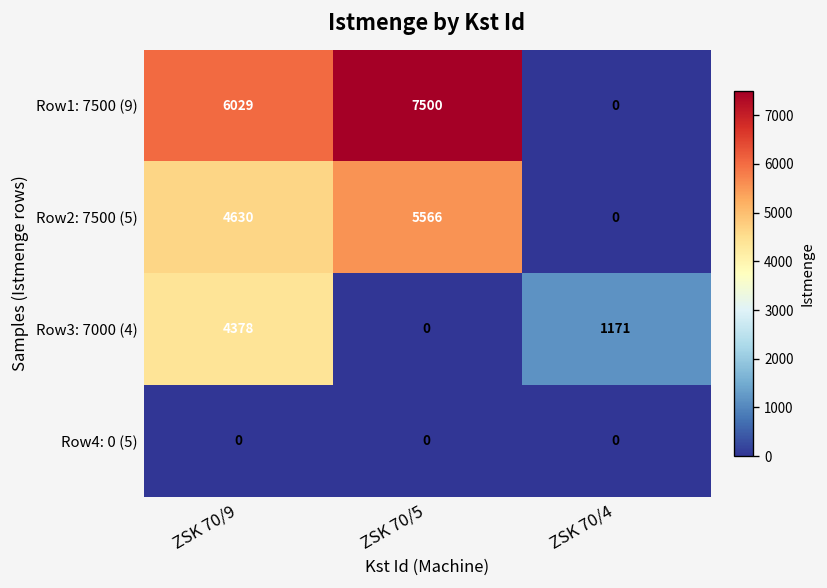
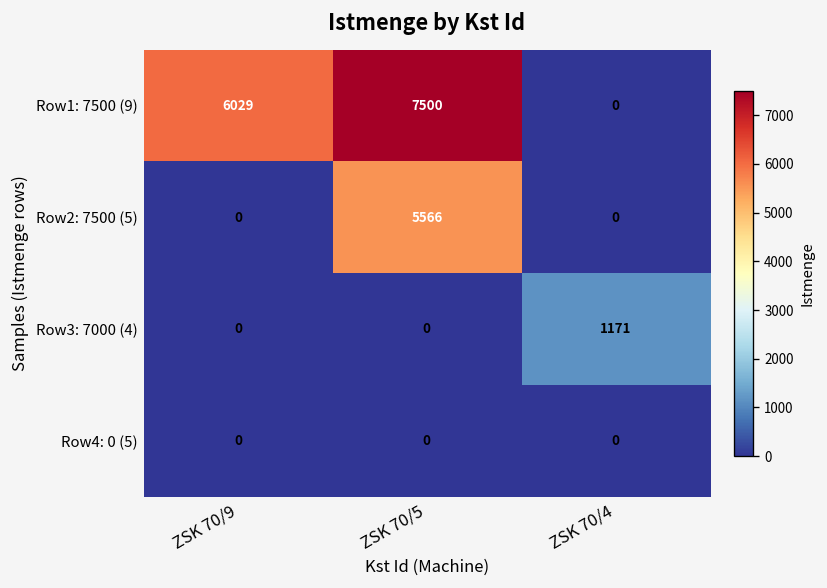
Row2: 7500 (5), ZSK 70/9: 4630 -> 0
Row3: 7000 (4), ZSK 70/9: 4378 -> 0
